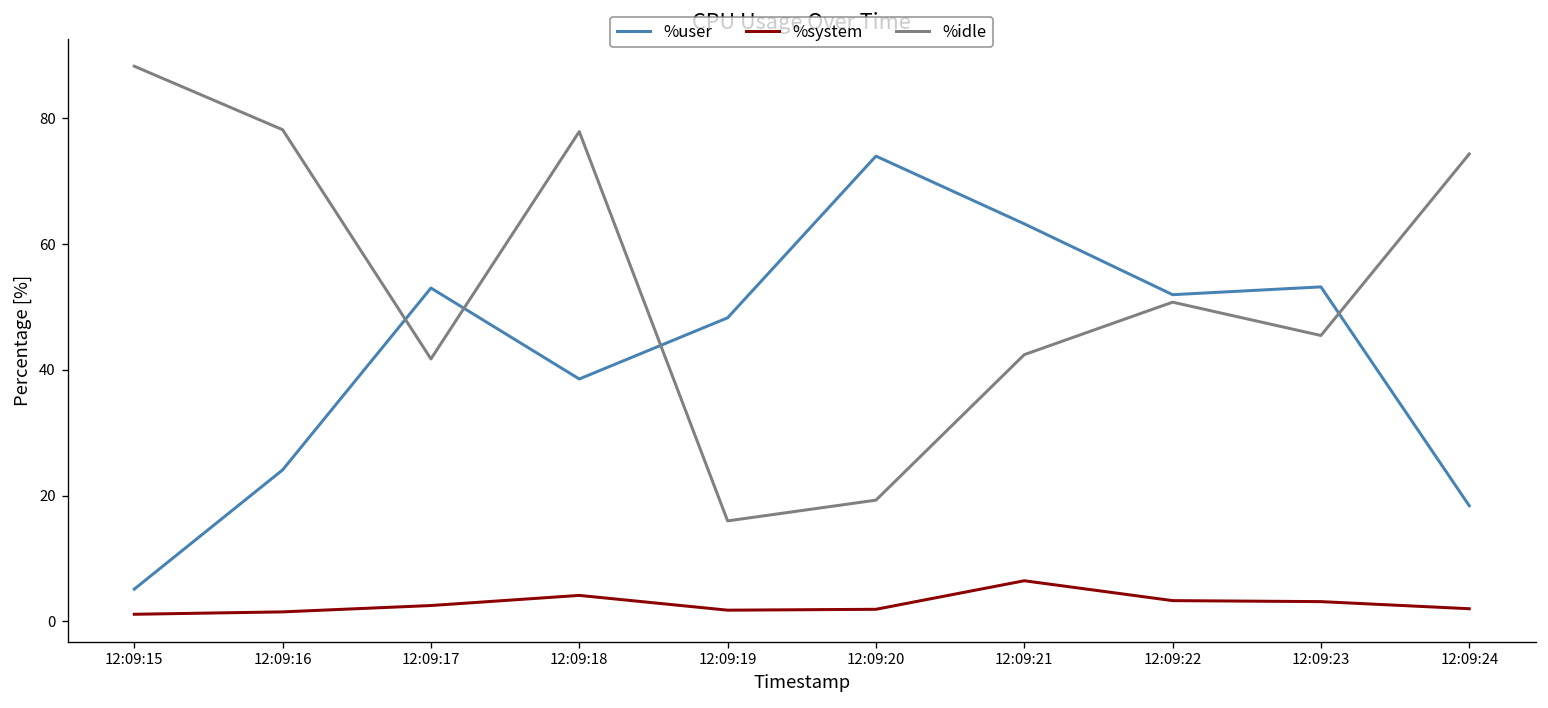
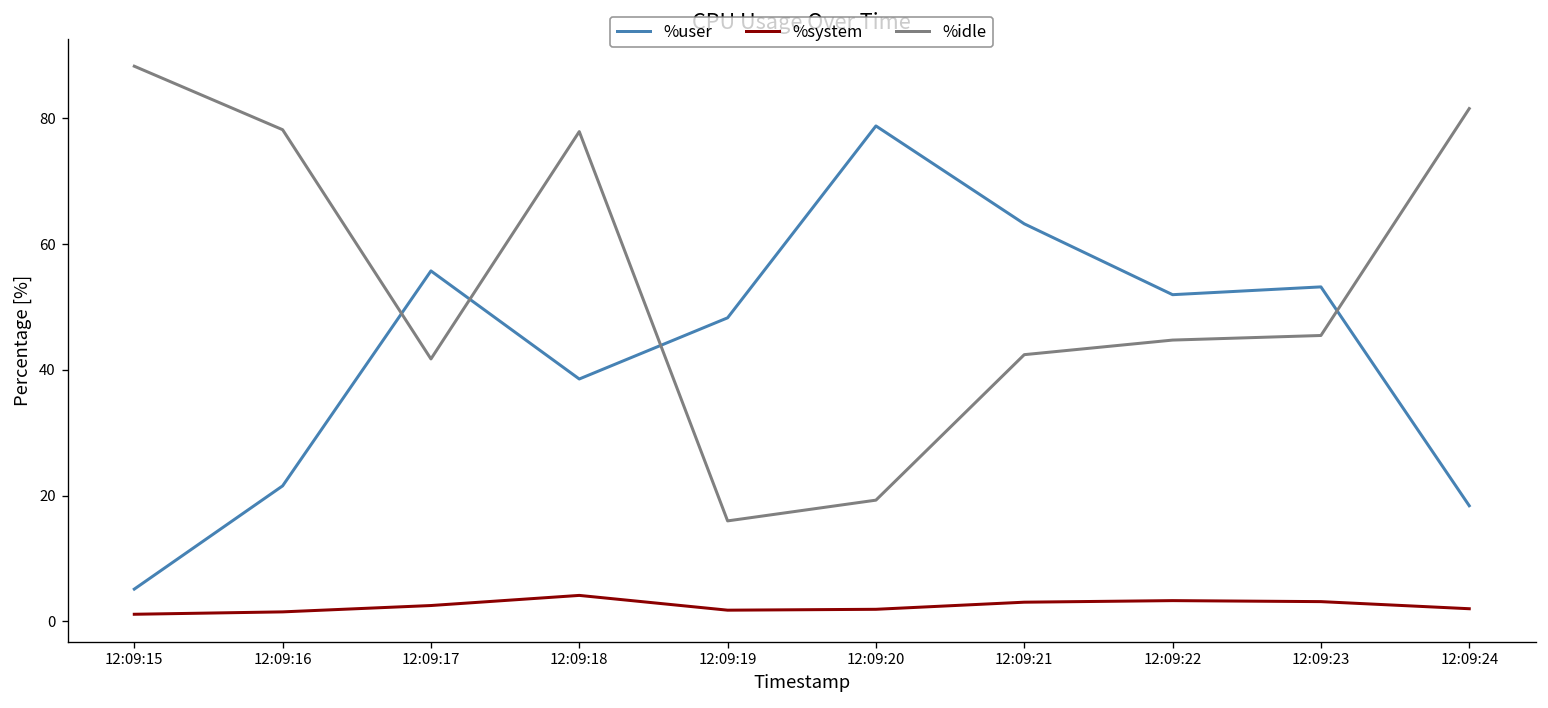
%user, 12:09:16: 24 -> 22
%user, 12:09:17: 53 -> 56
%user, 12:09:20: 74 -> 79
%system, 12:09:21: 6 -> 3
%idle, 12:09:22: 51 -> 45
%idle, 12:09:24: 74 -> 82
